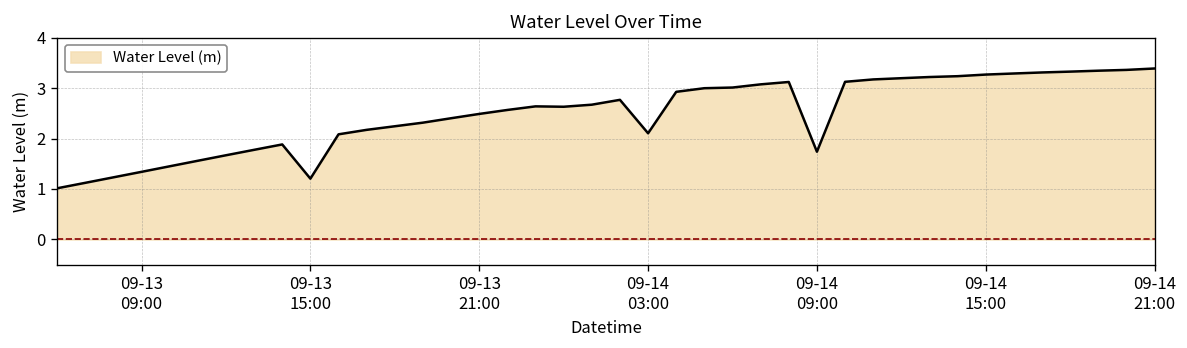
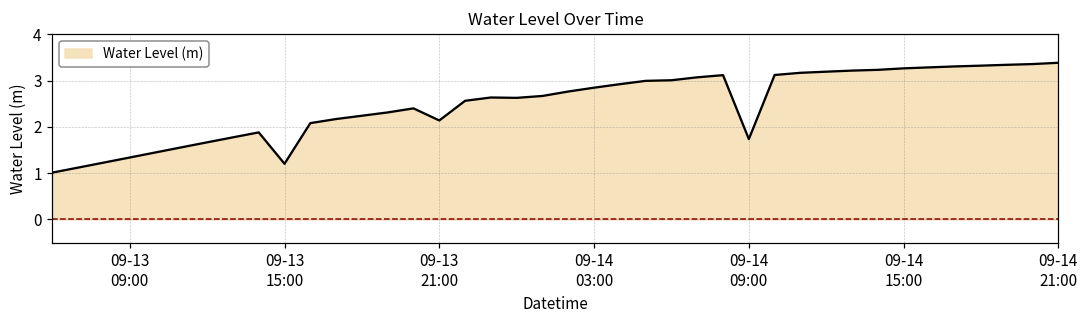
09-13 21:00: 2.5 -> 2.1
09-14 03:00: 2.1 -> 2.8
